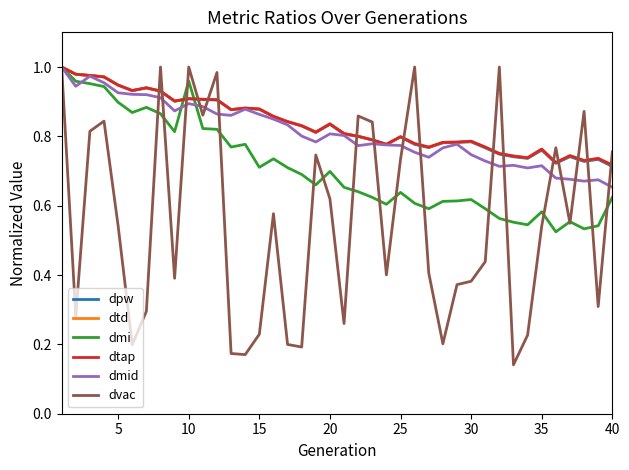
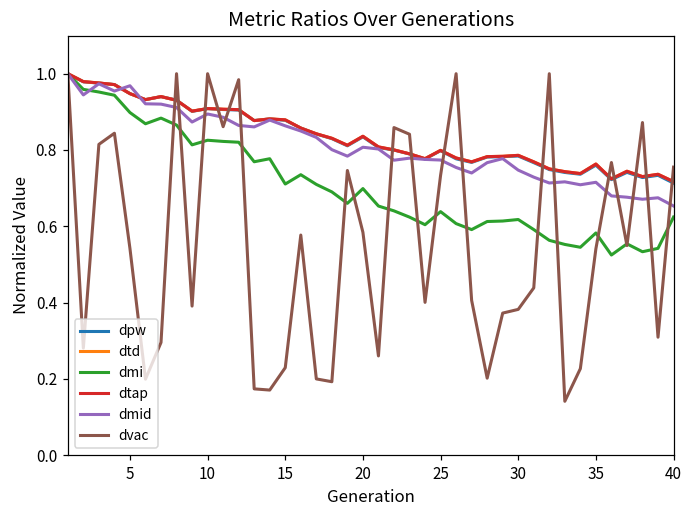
dmid, 5: 0.93 -> 0.97
dmi, 10: 0.96 -> 0.83
dvac, 20: 0.62 -> 0.58
